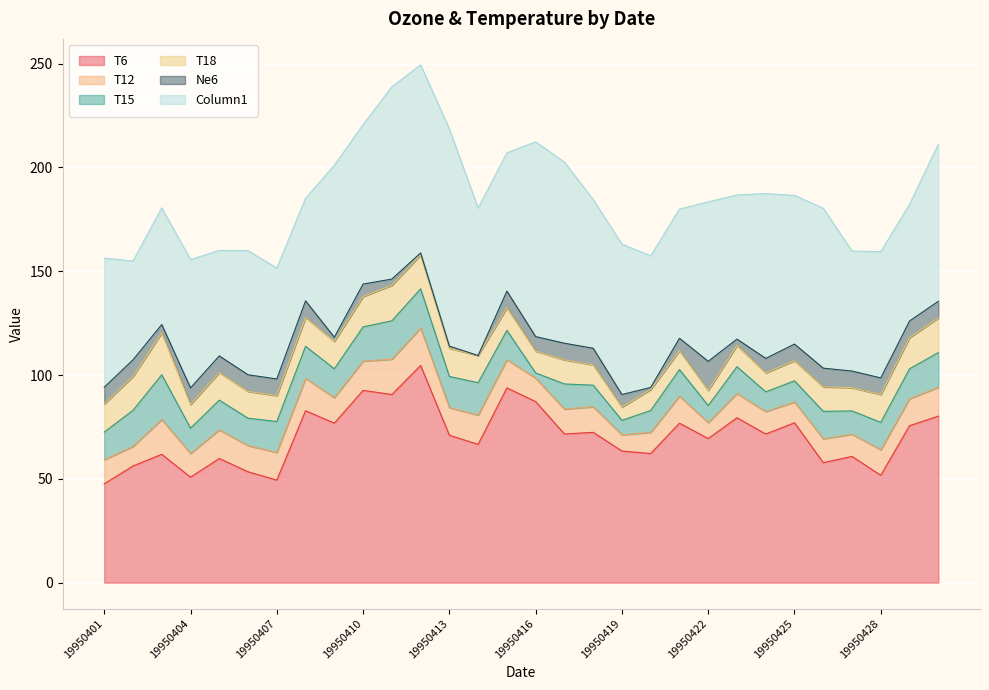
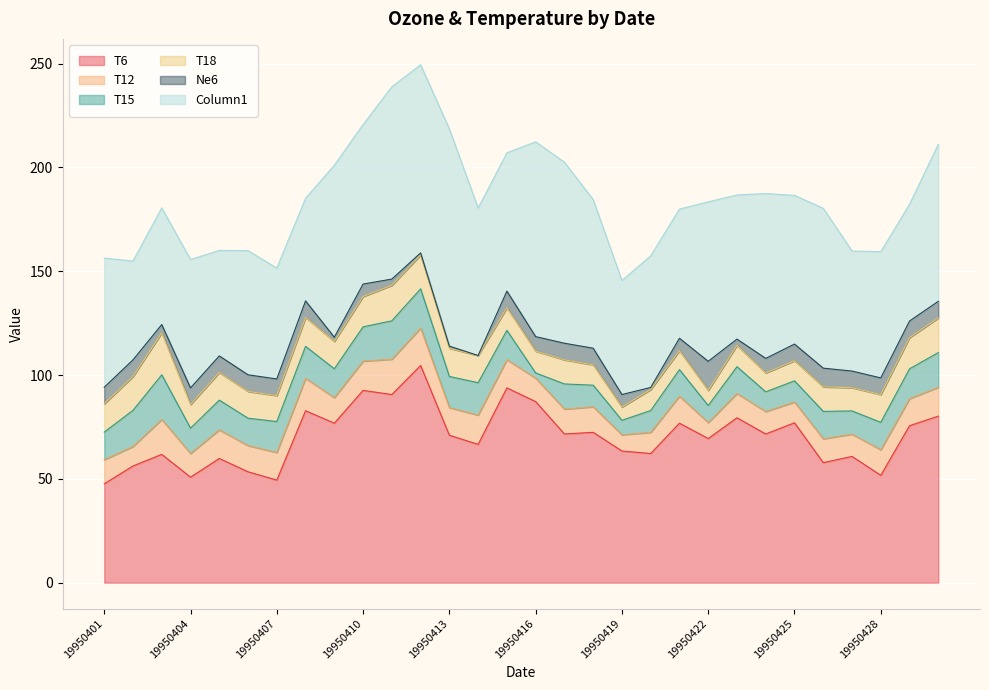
Column1, 19950419: 72 -> 55
